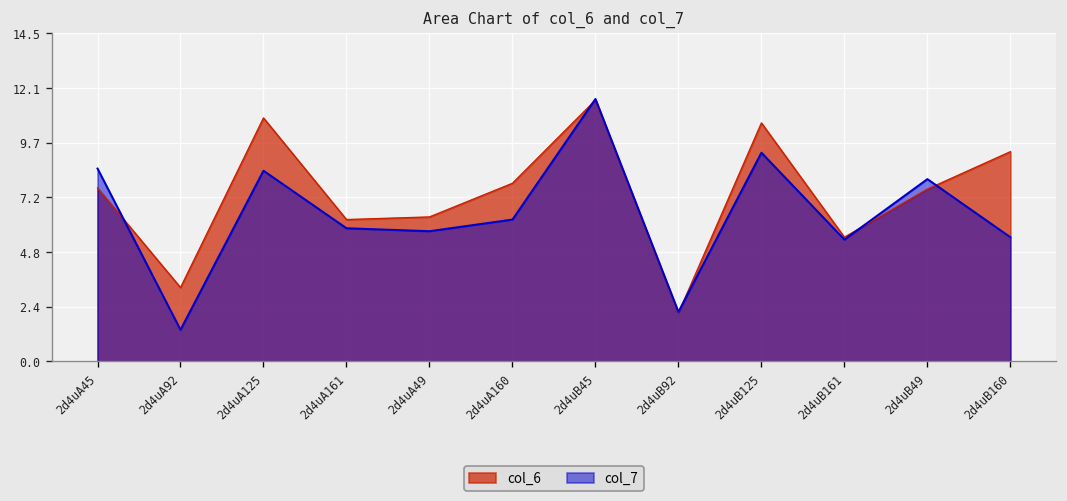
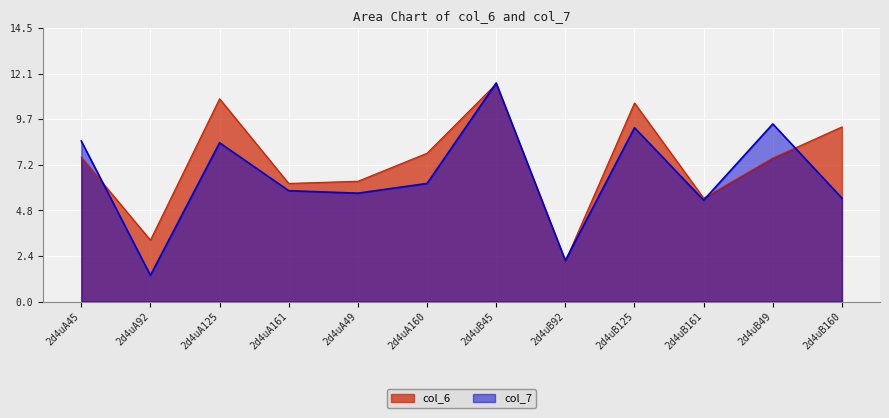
col_7, 2d4uB49: 8.0 -> 9.4
